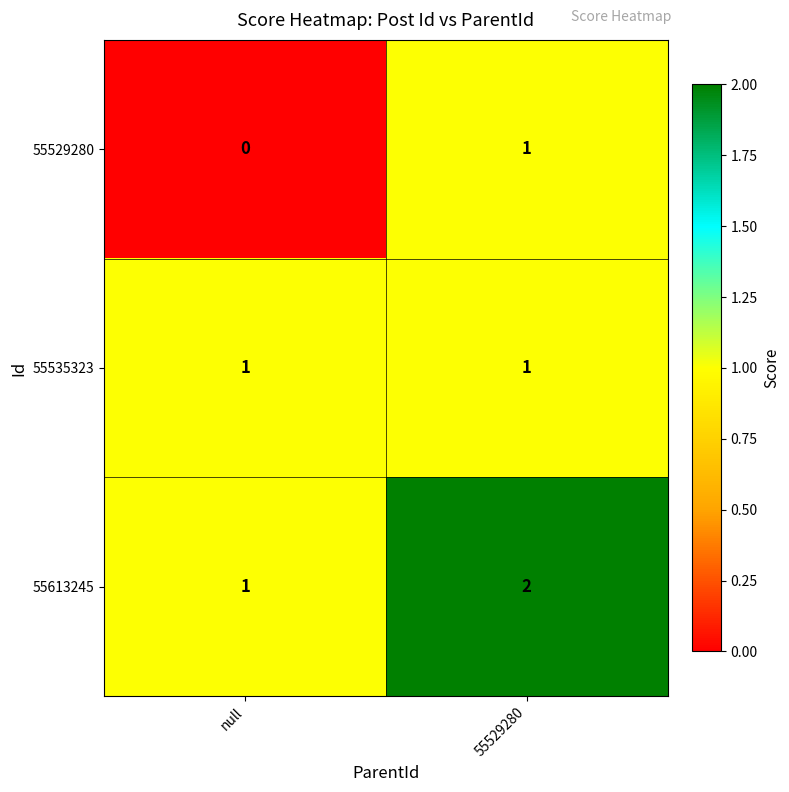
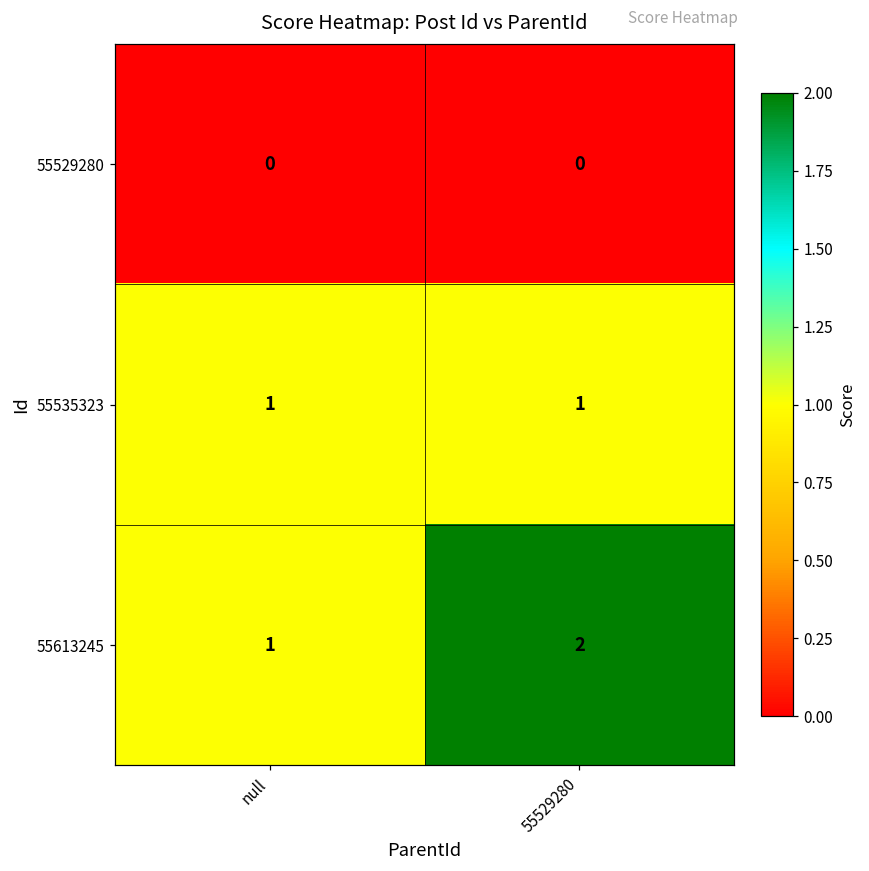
55529280, 55529280: 1 -> 0
